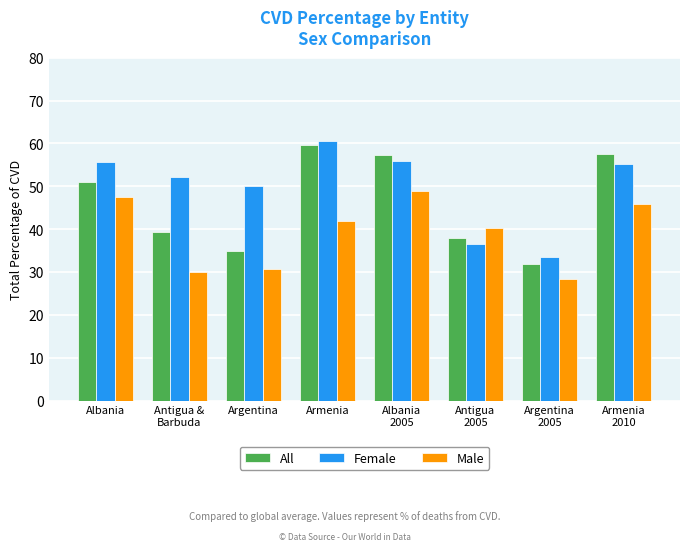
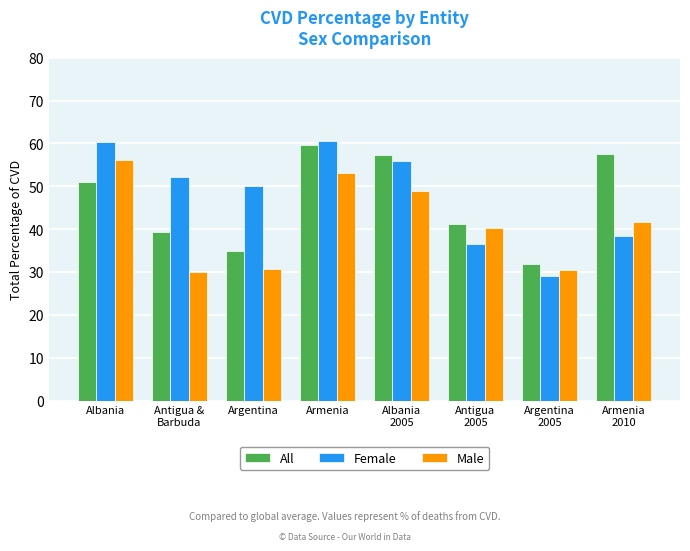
Female, Albania: 56 -> 60
Male, Albania: 47 -> 56
Male, Armenia: 42 -> 53
All, Antigua 2005: 38 -> 41
Female, Argentina 2005: 34 -> 29
Male, Argentina 2005: 28 -> 30
Female, Armenia 2010: 55 -> 39
Male, Armenia 2010: 46 -> 42
